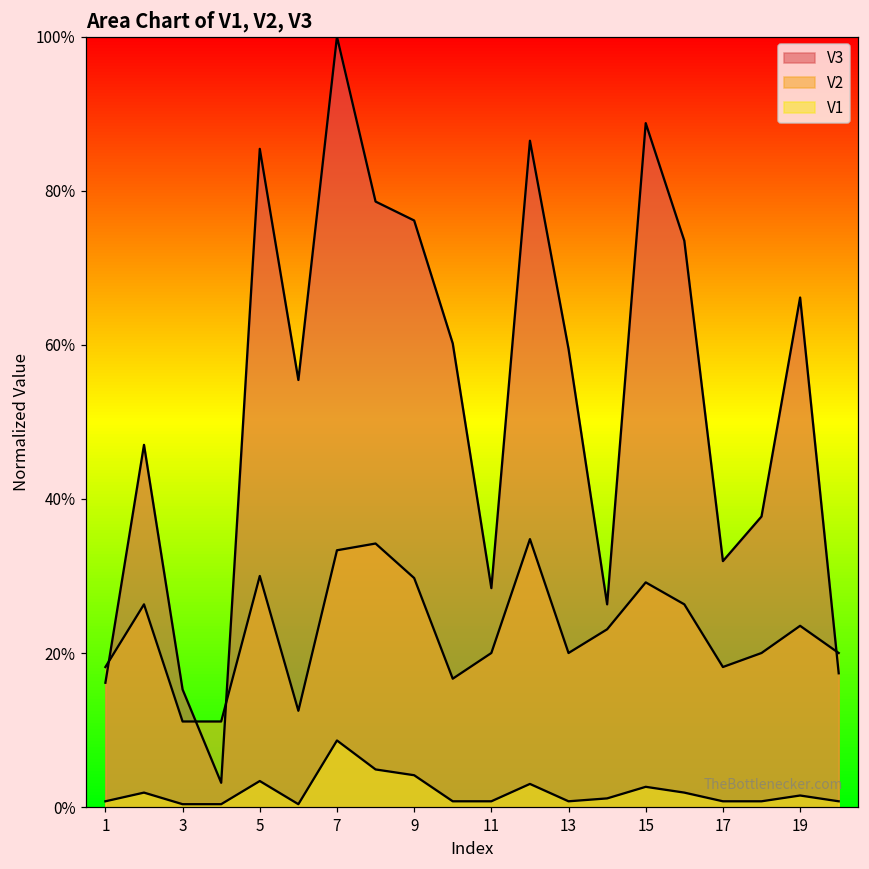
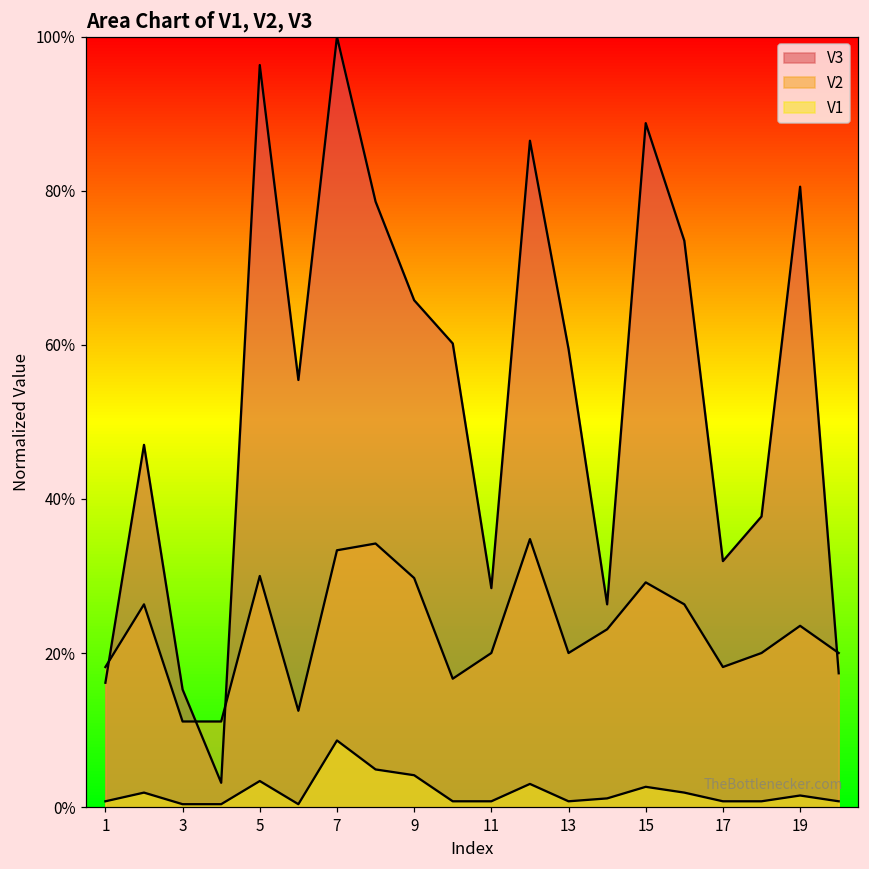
V3, 5: 85% -> 96%
V3, 9: 76% -> 66%
V3, 19: 66% -> 81%
